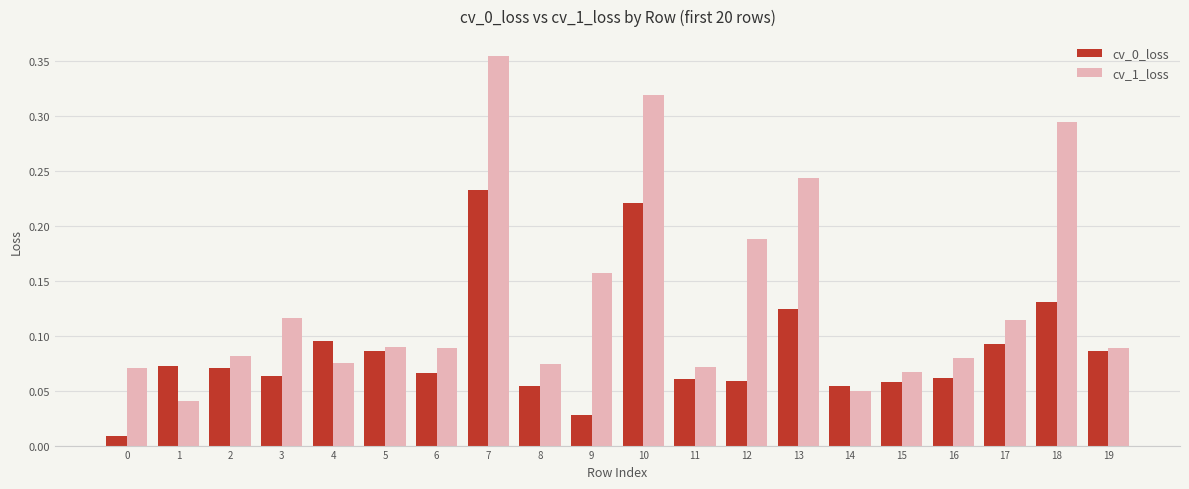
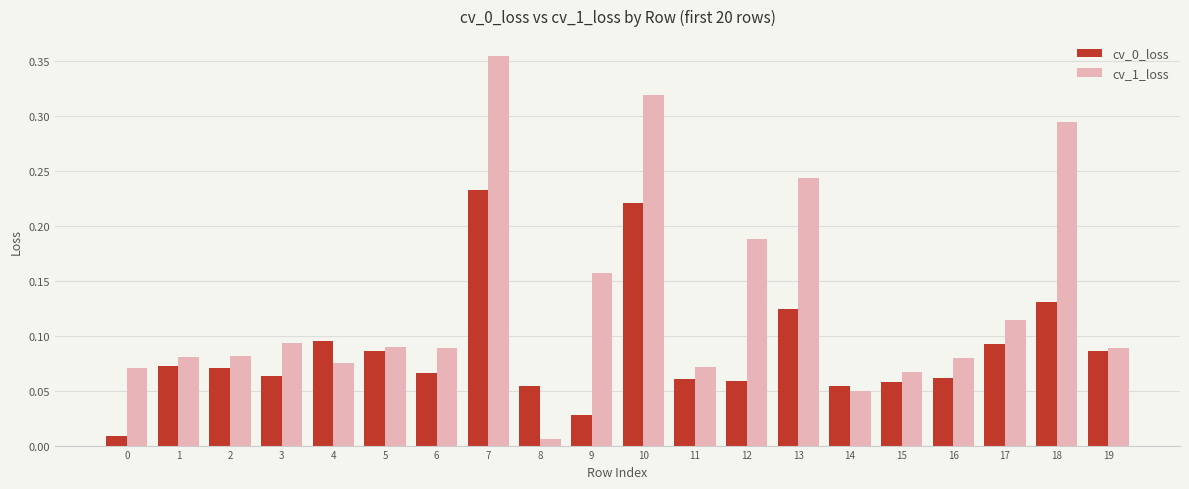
cv_1_loss, 1: 0.041 -> 0.081
cv_1_loss, 3: 0.116 -> 0.094
cv_1_loss, 8: 0.075 -> 0.006
